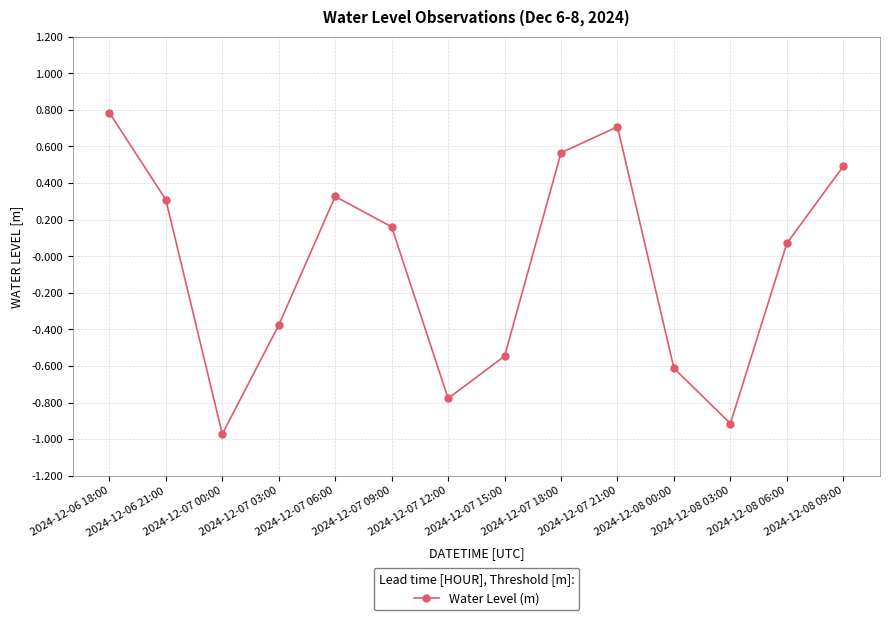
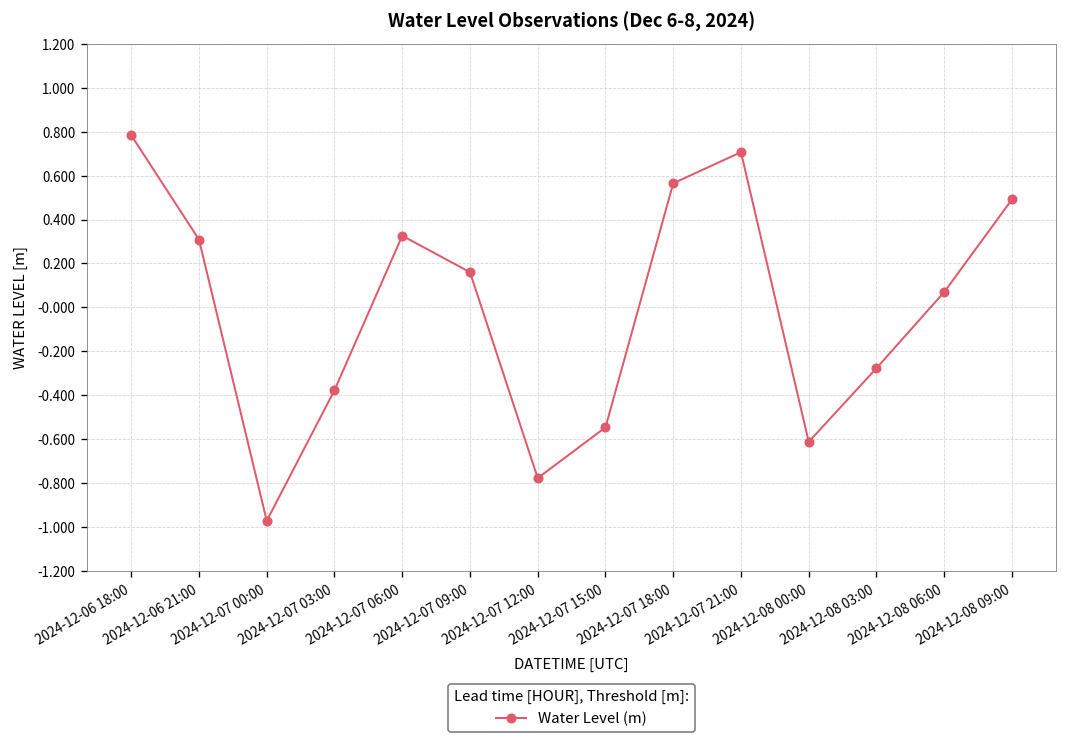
2024-12-08 03:00: -0.91 -> -0.28
